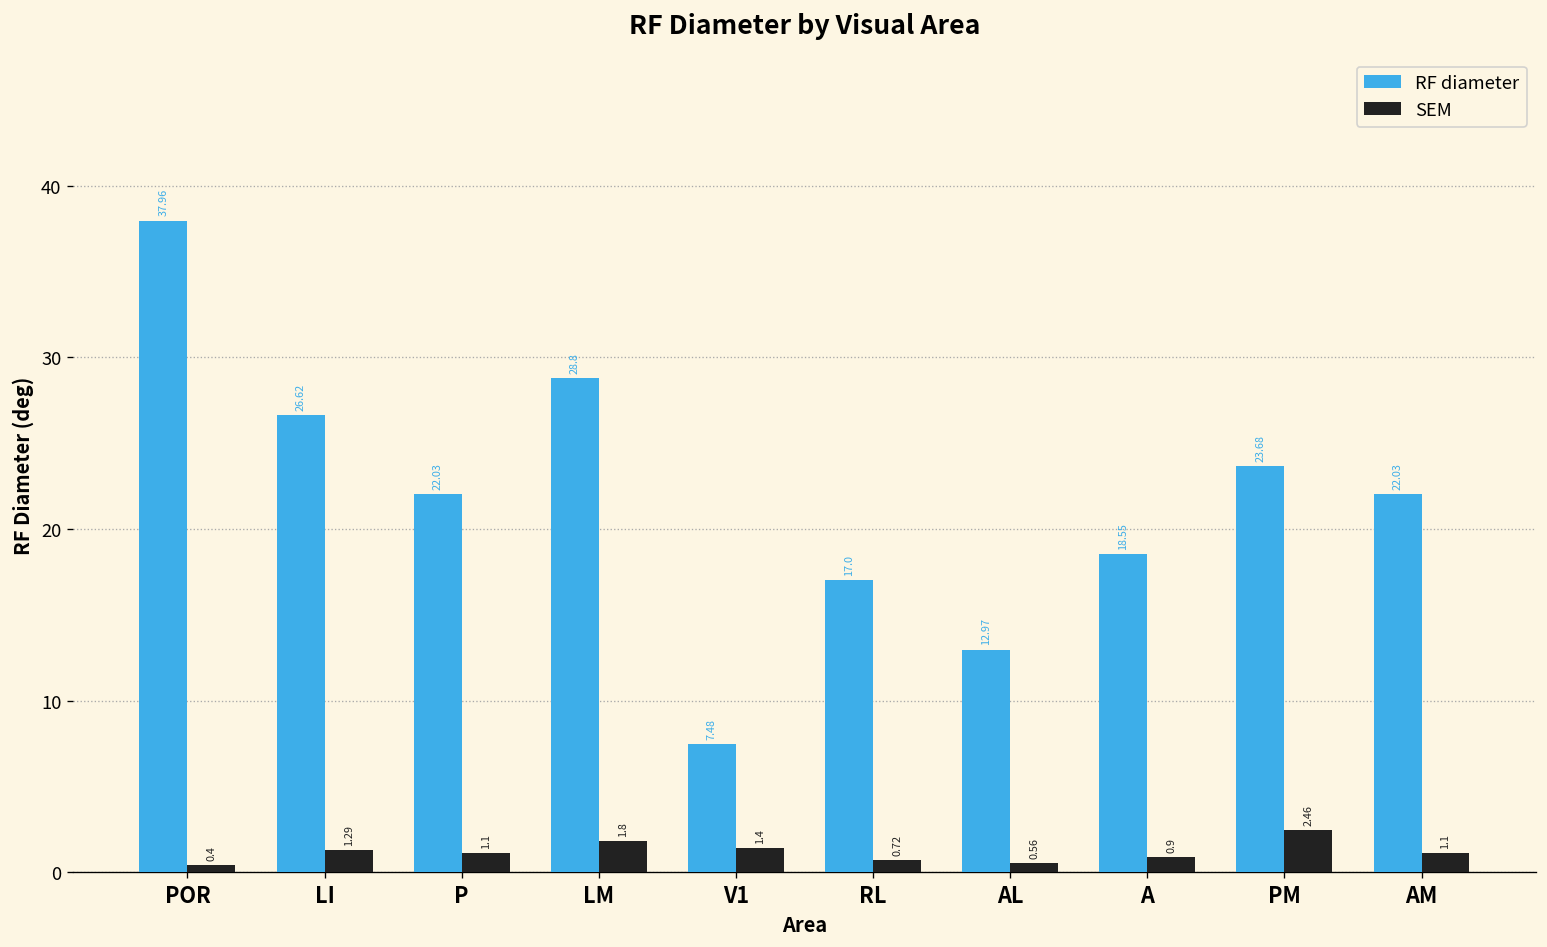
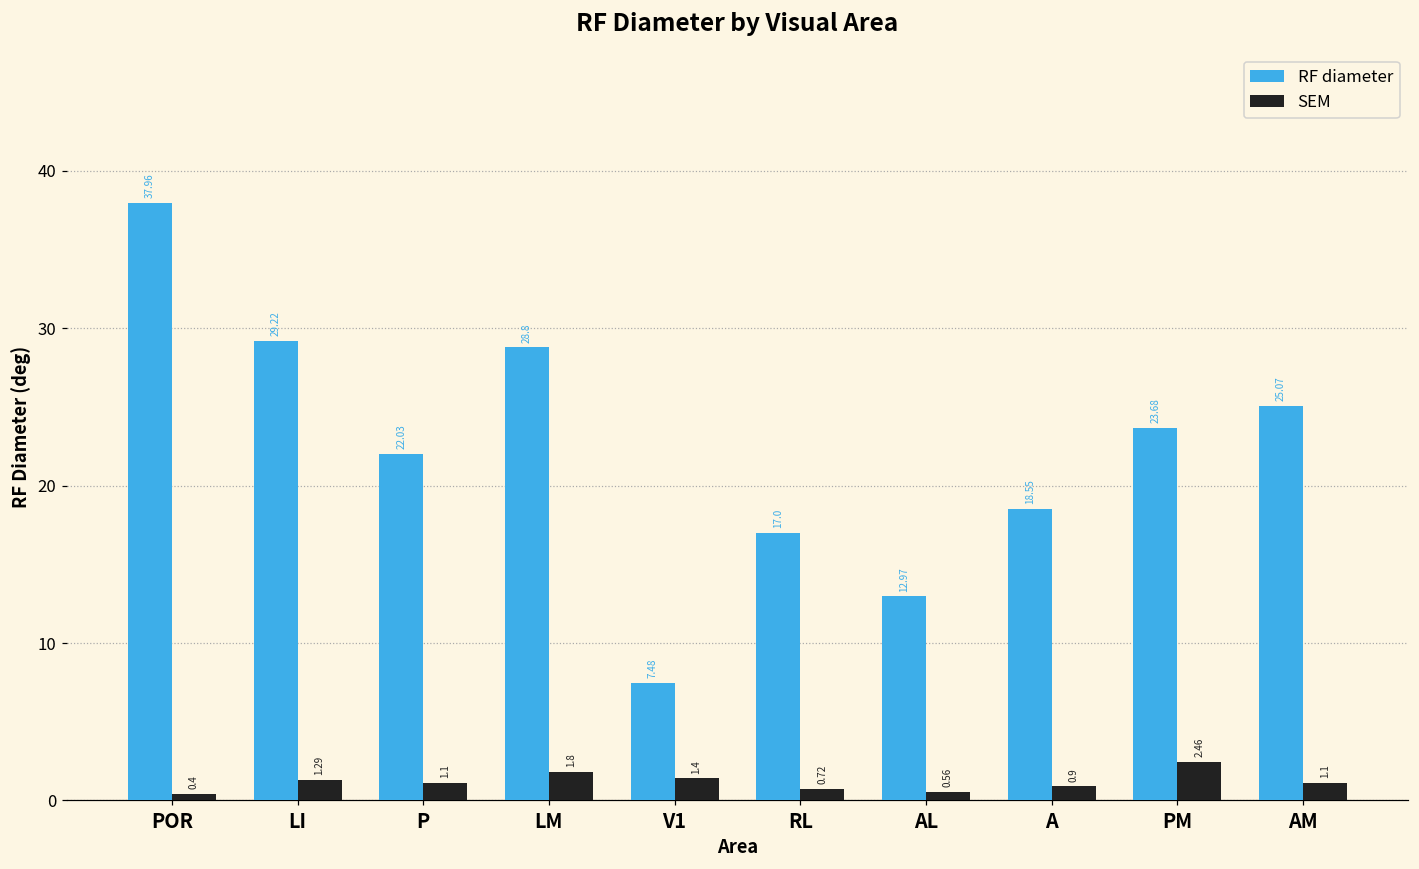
RF diameter, LI: 26.62 -> 29.22
RF diameter, AM: 22.03 -> 25.07
